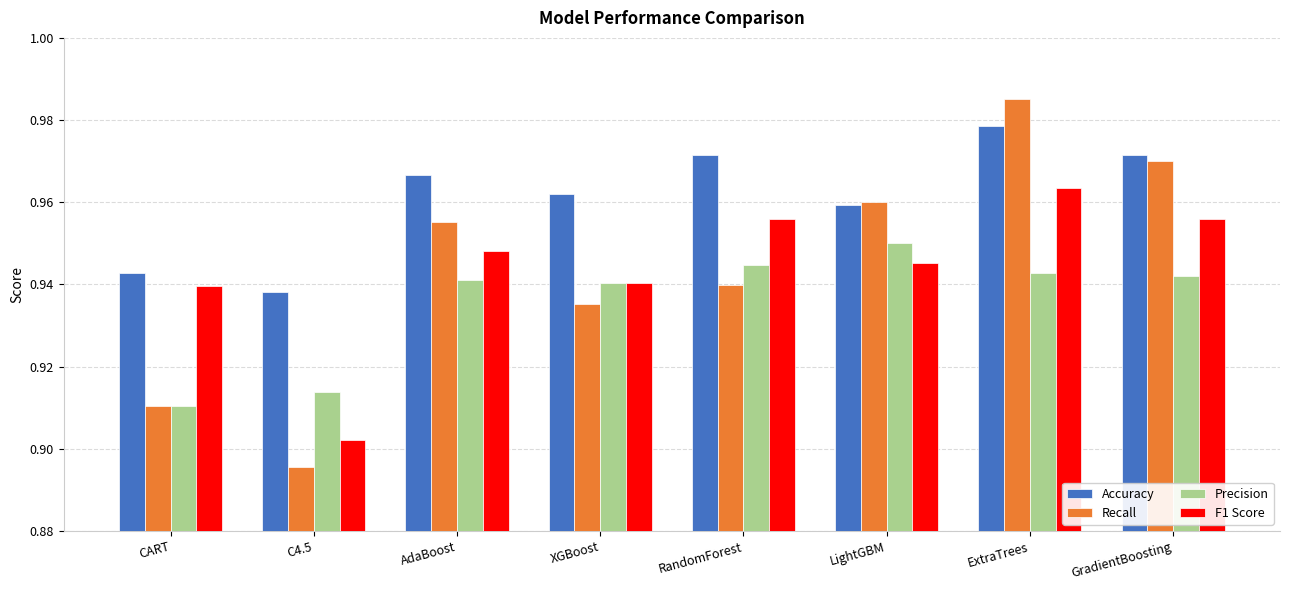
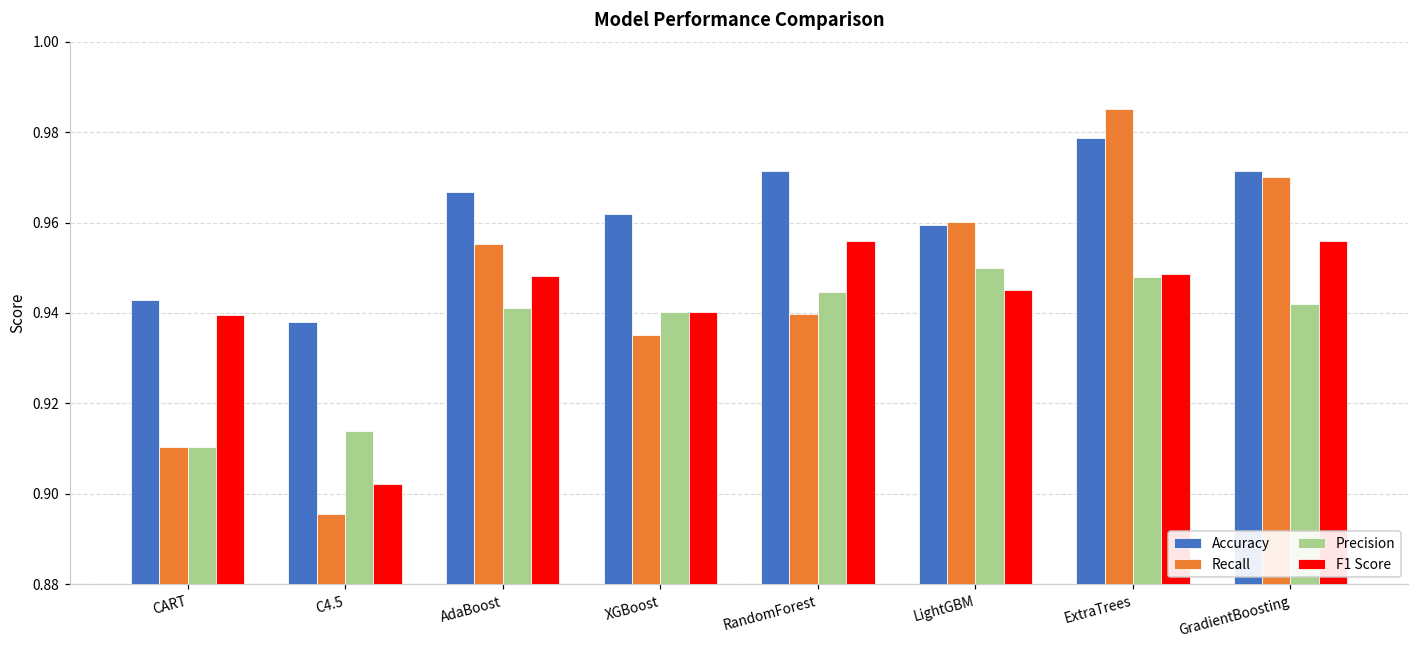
Precision, ExtraTrees: 0.943 -> 0.948
F1 Score, ExtraTrees: 0.964 -> 0.949
